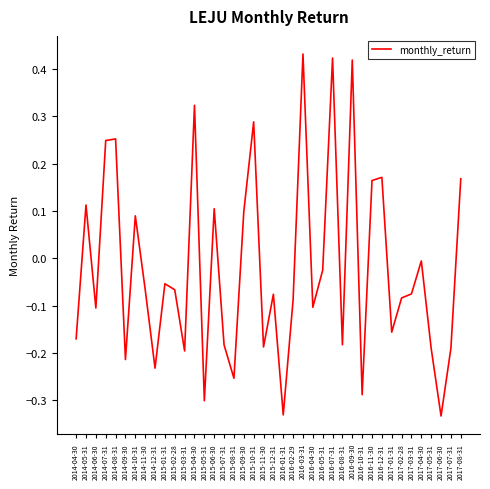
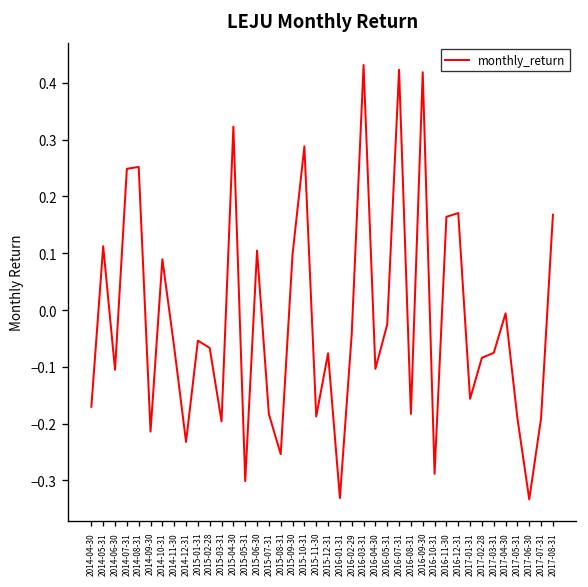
2016-02-29: -0.09 -> -0.04
